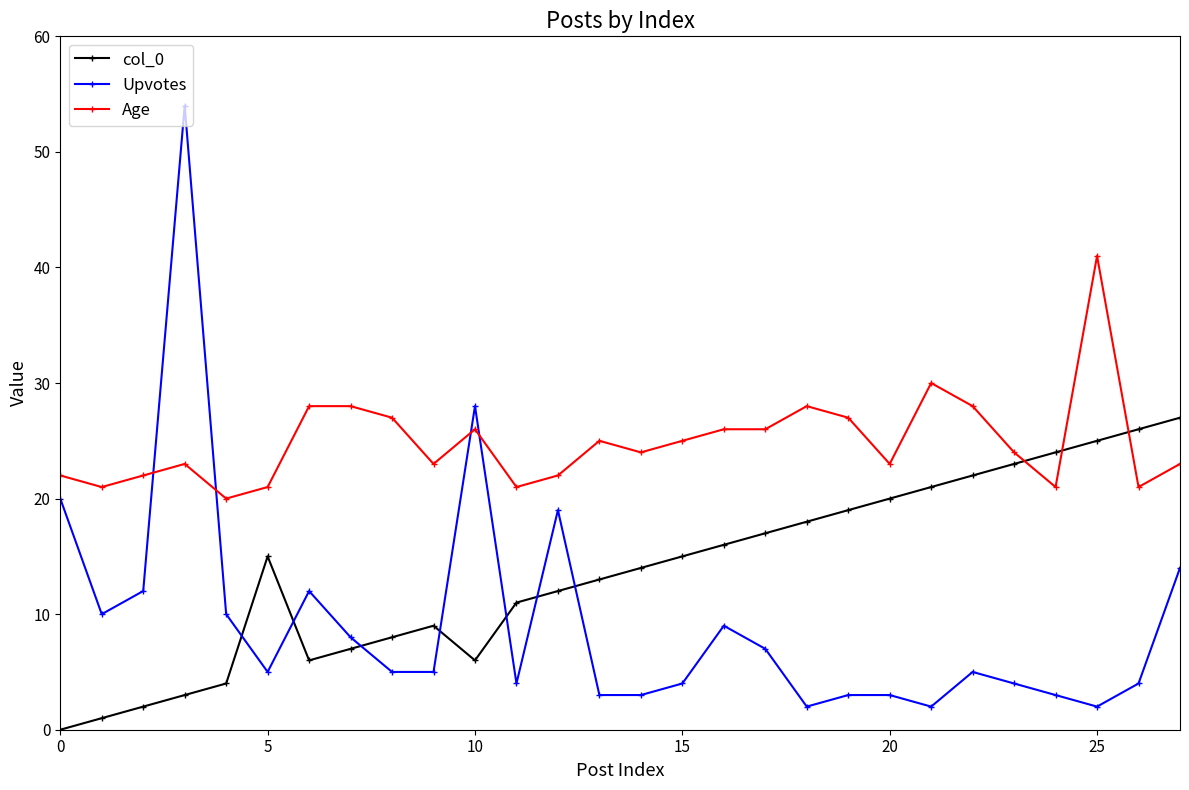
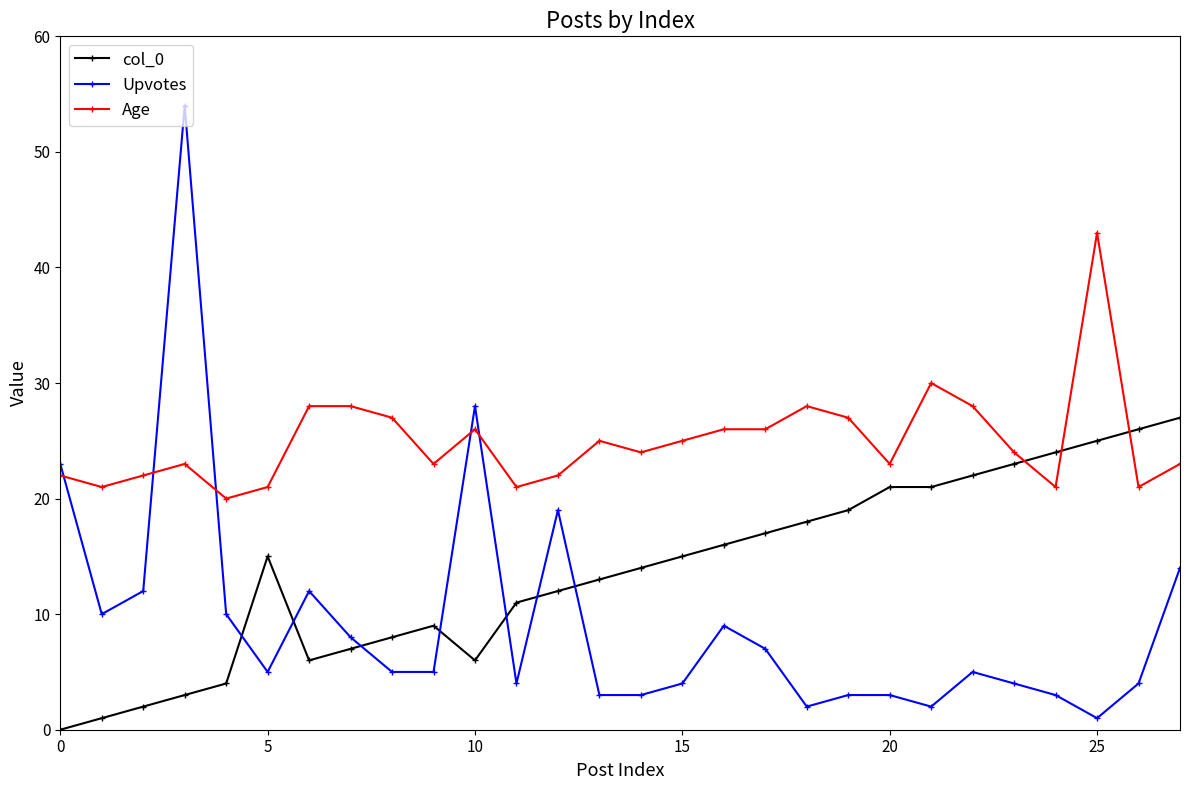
Upvotes, 0: 20 -> 23
col_0, 20: 20 -> 21
Upvotes, 25: 2 -> 1
Age, 25: 41 -> 43
